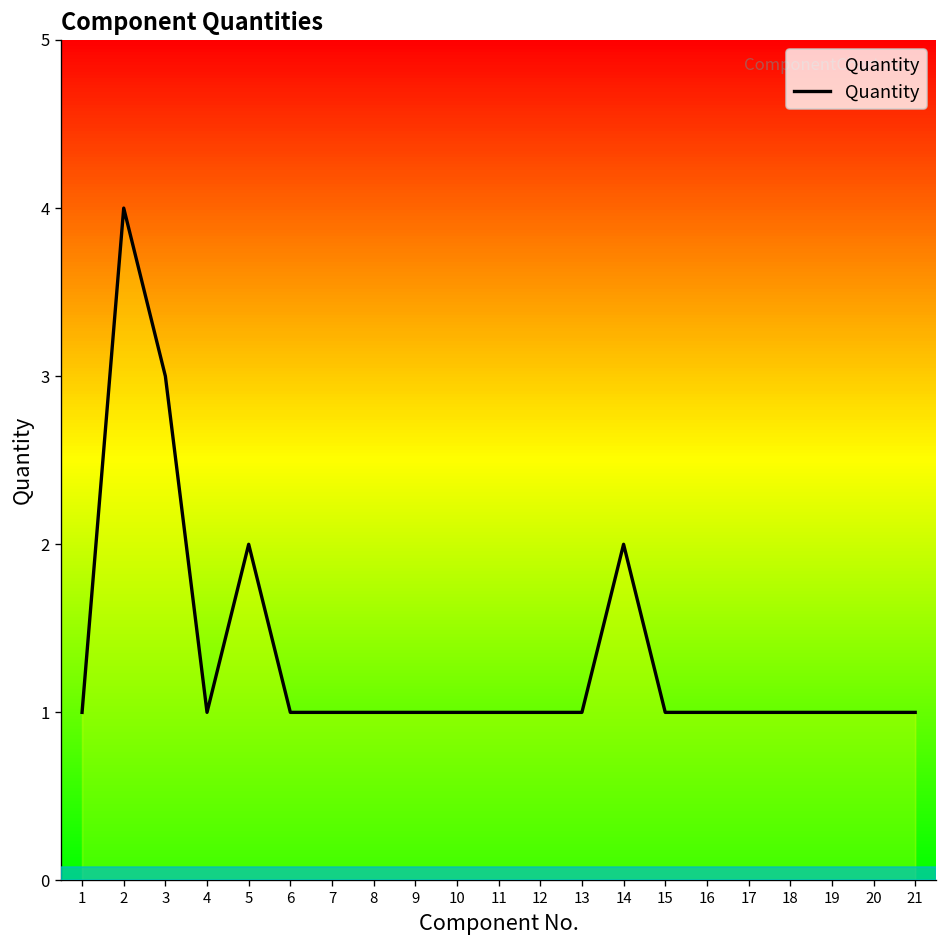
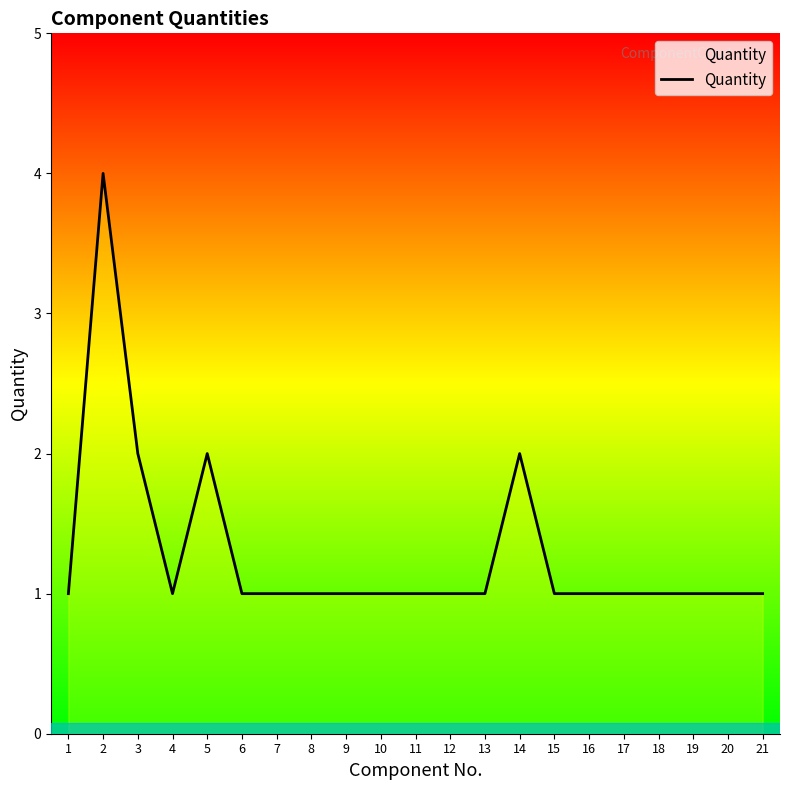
3: 3 -> 2
